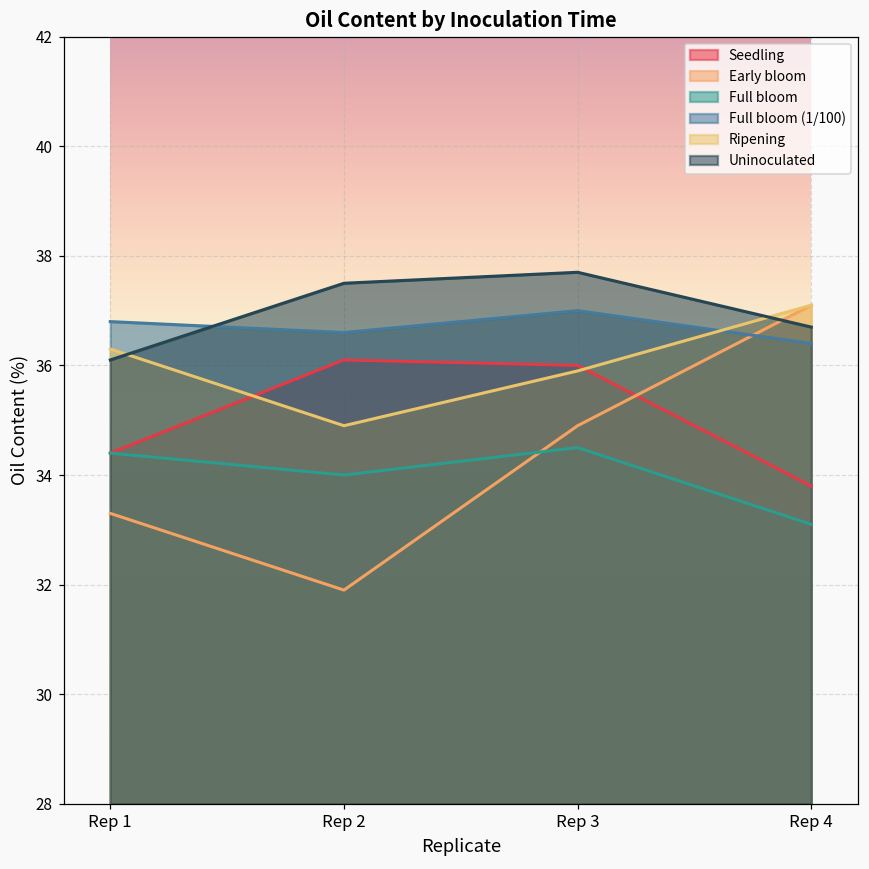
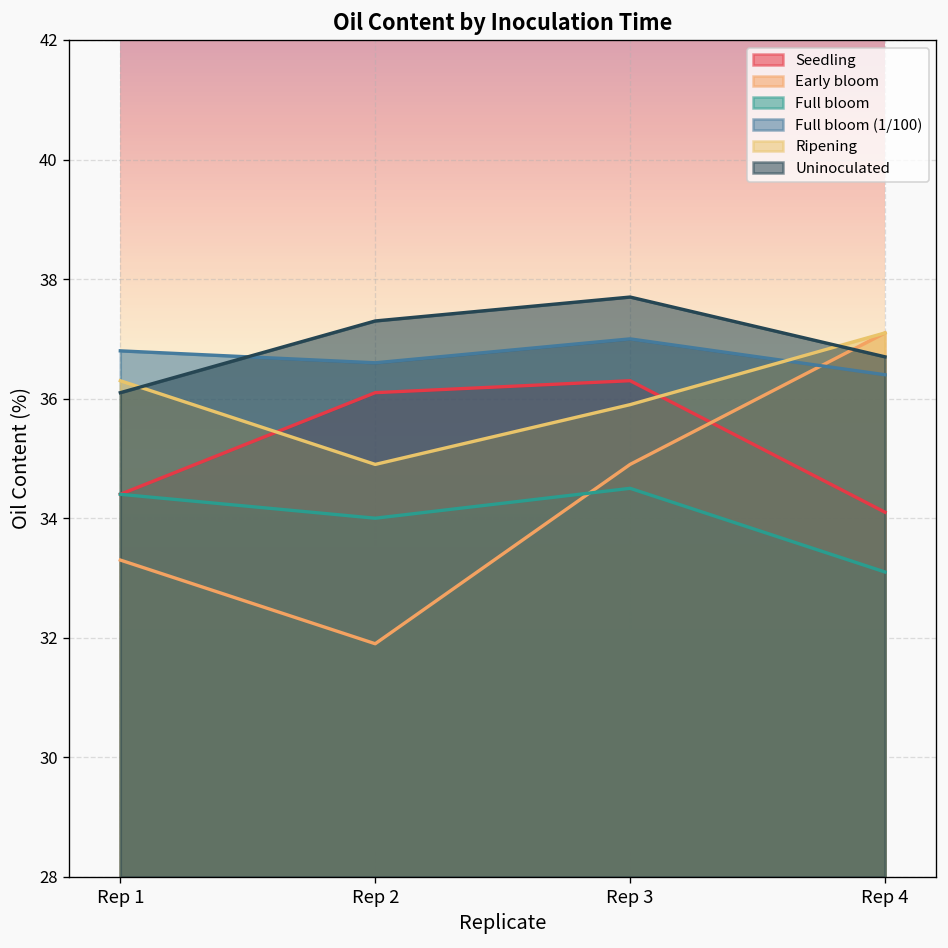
Uninoculated, Rep 2: 37.5 -> 37.3
Seedling, Rep 3: 36.0 -> 36.3
Seedling, Rep 4: 33.8 -> 34.1
